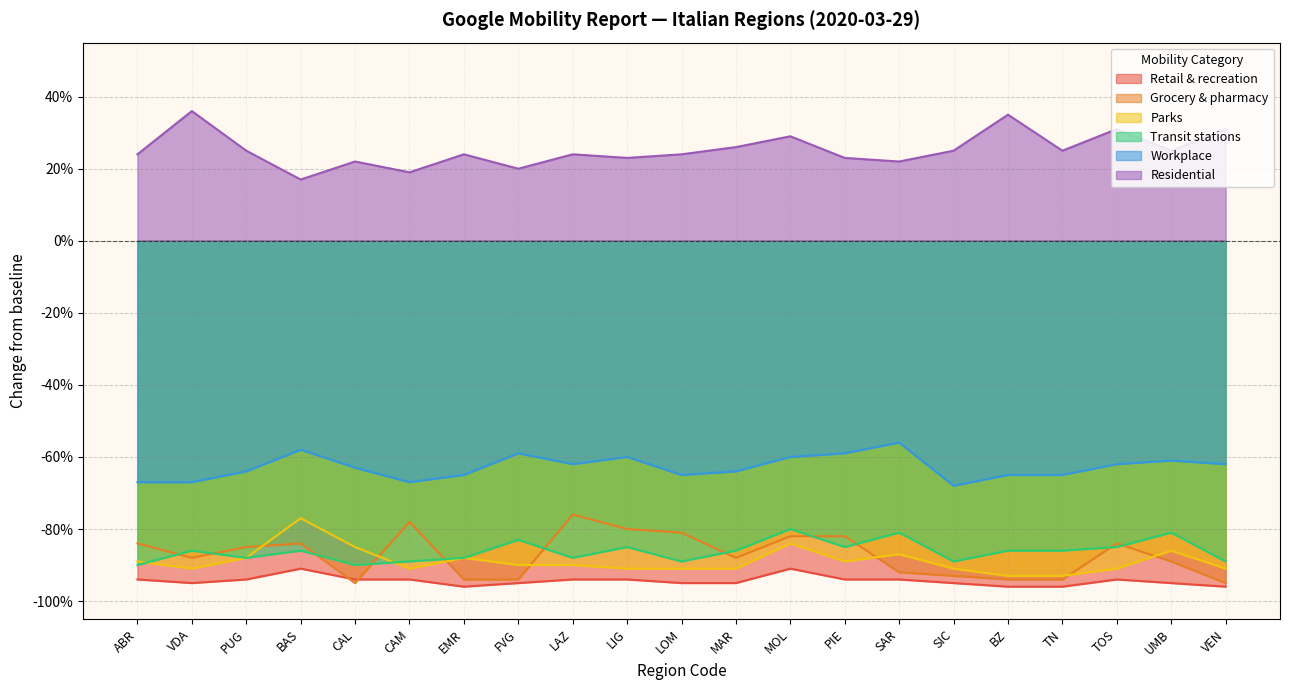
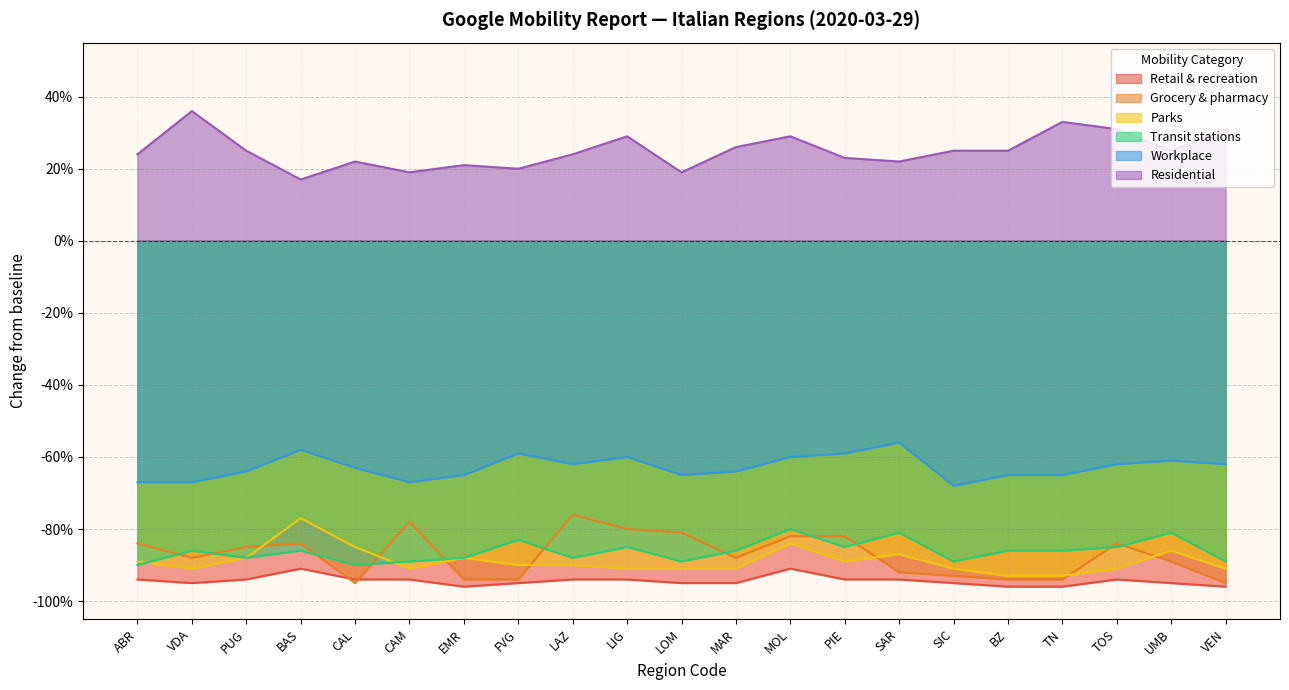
Residential, EMR: 24% -> 21%
Residential, LIG: 23% -> 29%
Residential, LOM: 24% -> 19%
Residential, BZ: 35% -> 25%
Residential, TN: 25% -> 33%
